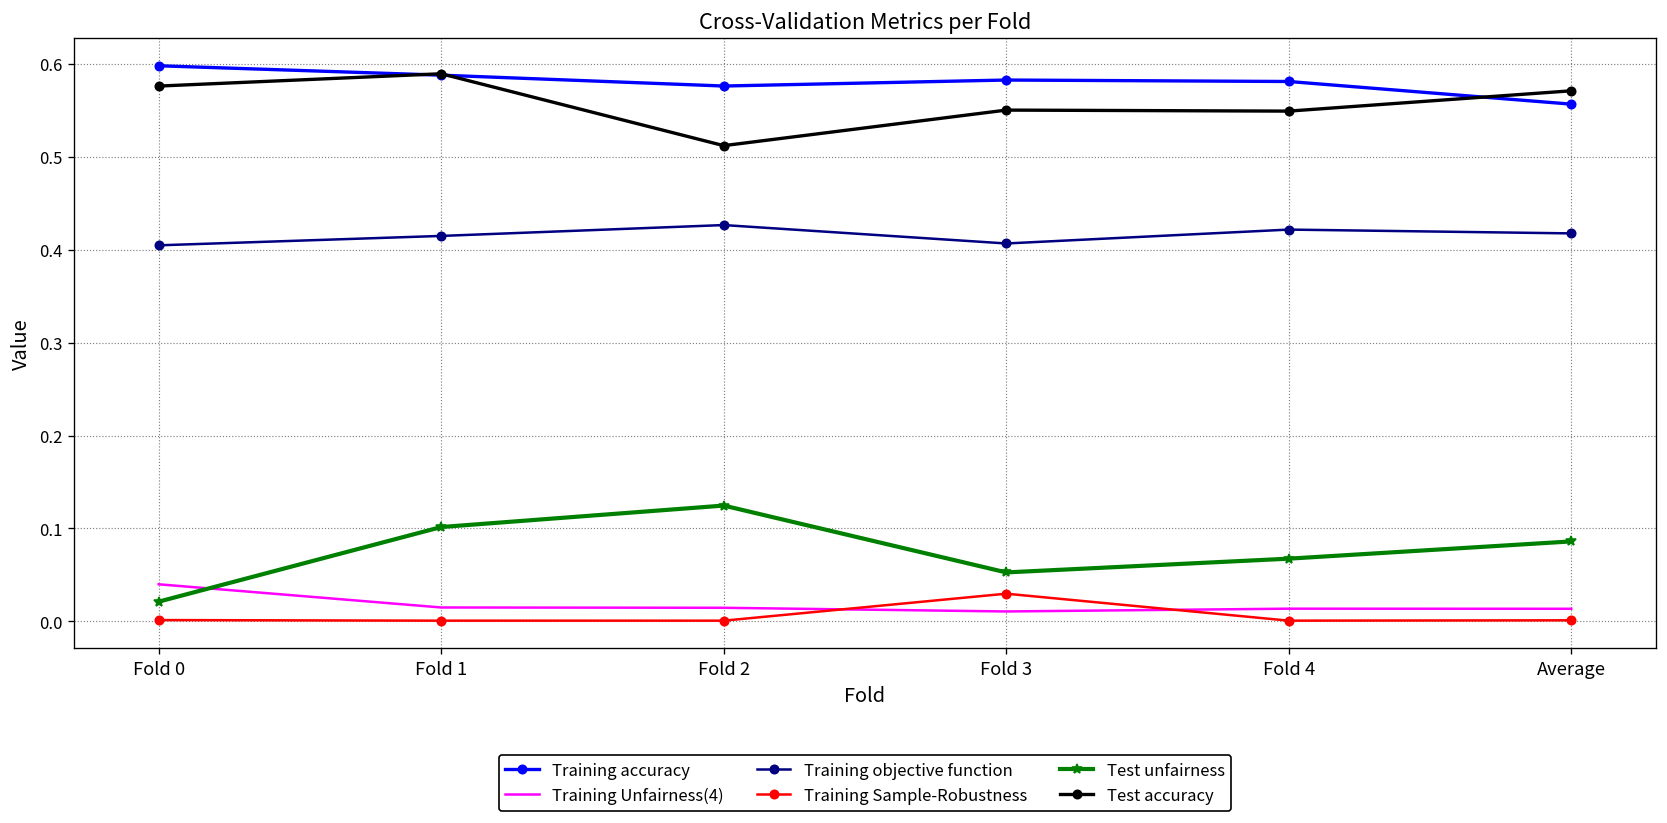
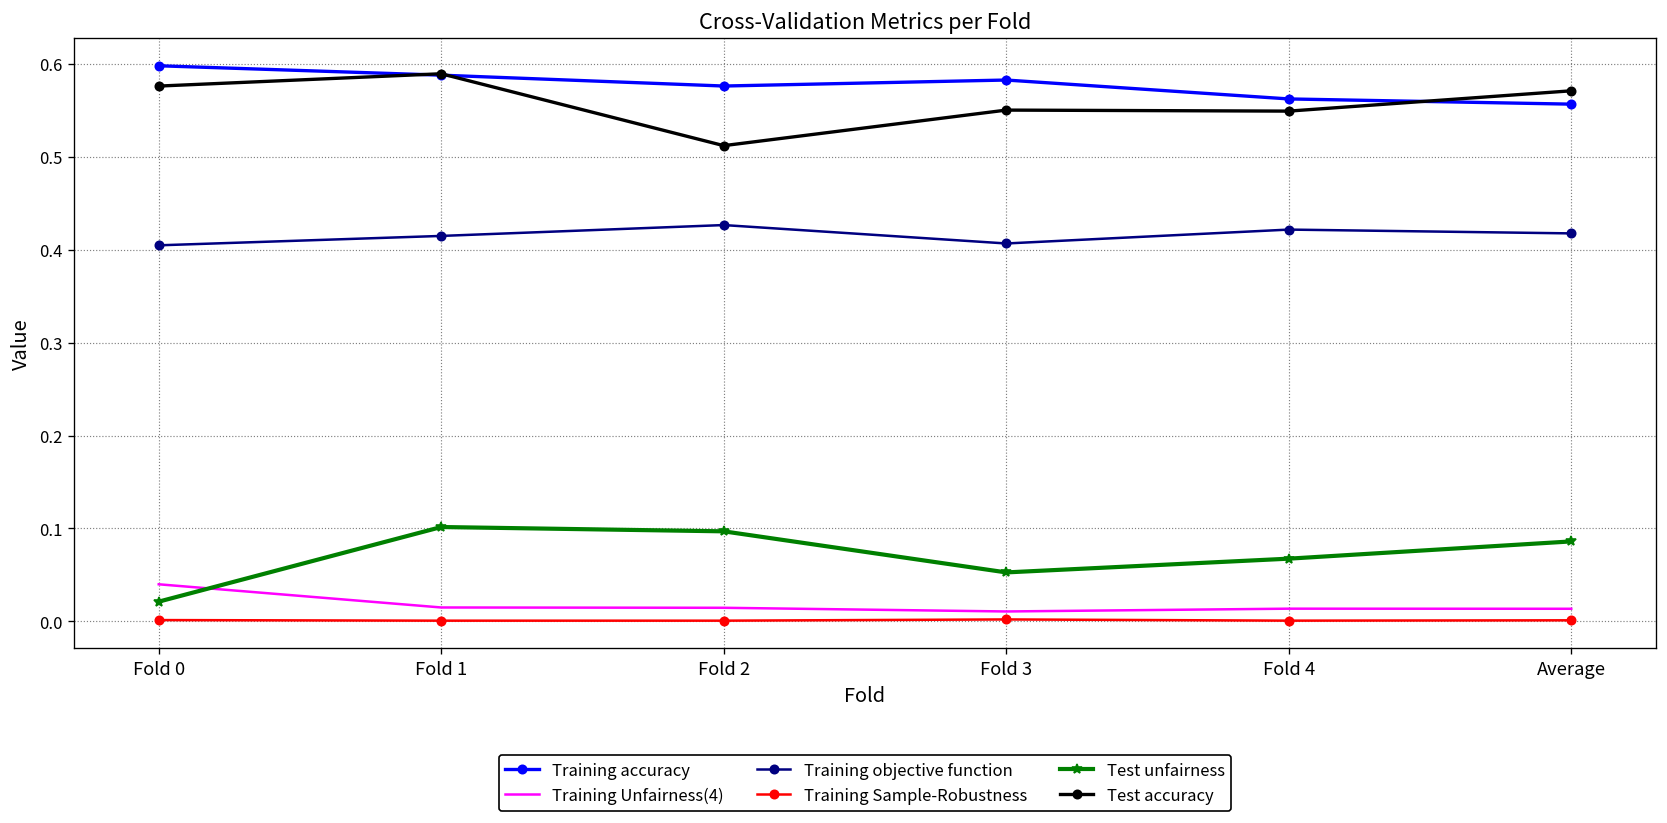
Test unfairness, Fold 2: 0.12 -> 0.10
Training Sample-Robustness, Fold 3: 0.03 -> 0.00
Training accuracy, Fold 4: 0.58 -> 0.56
